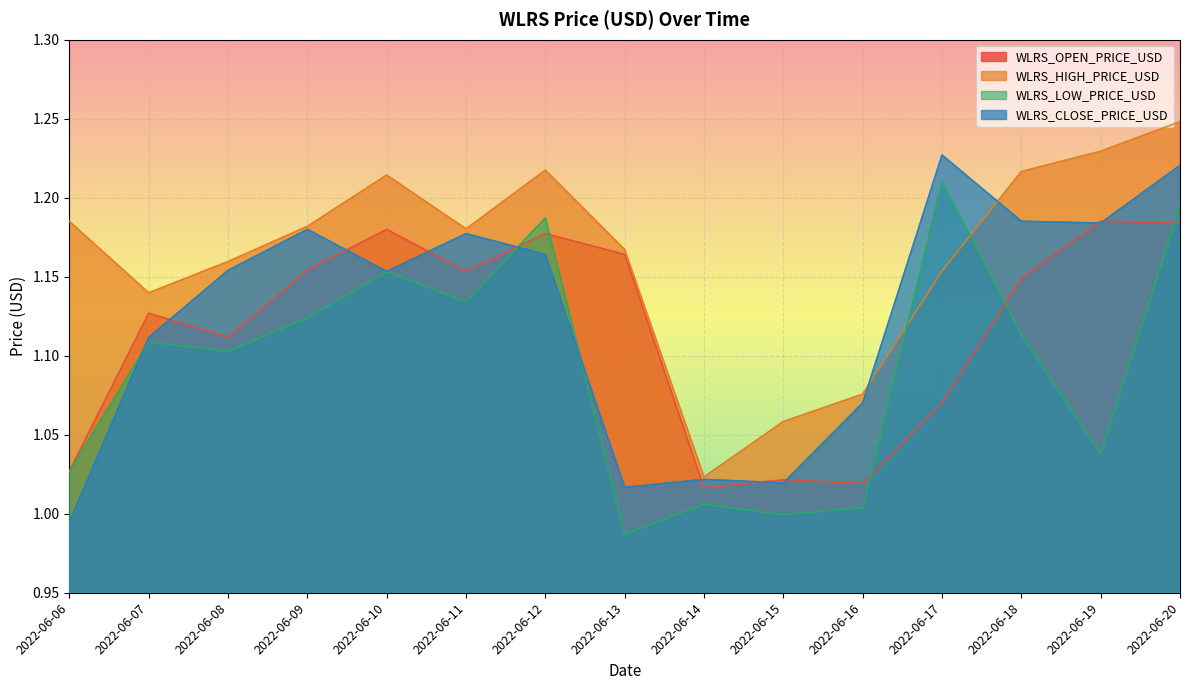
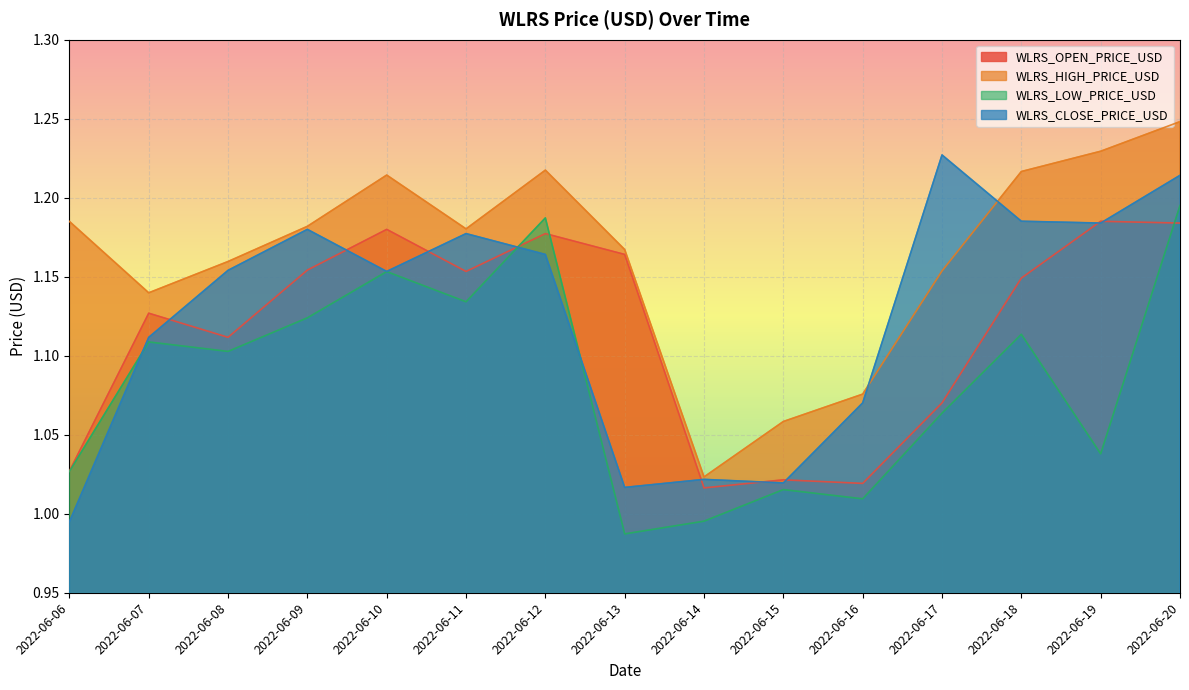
WLRS_LOW_PRICE_USD, 2022-06-14: 1.006 -> 0.995
WLRS_LOW_PRICE_USD, 2022-06-15: 0.999 -> 1.015
WLRS_LOW_PRICE_USD, 2022-06-16: 1.004 -> 1.009
WLRS_LOW_PRICE_USD, 2022-06-17: 1.210 -> 1.064
WLRS_CLOSE_PRICE_USD, 2022-06-20: 1.220 -> 1.214
